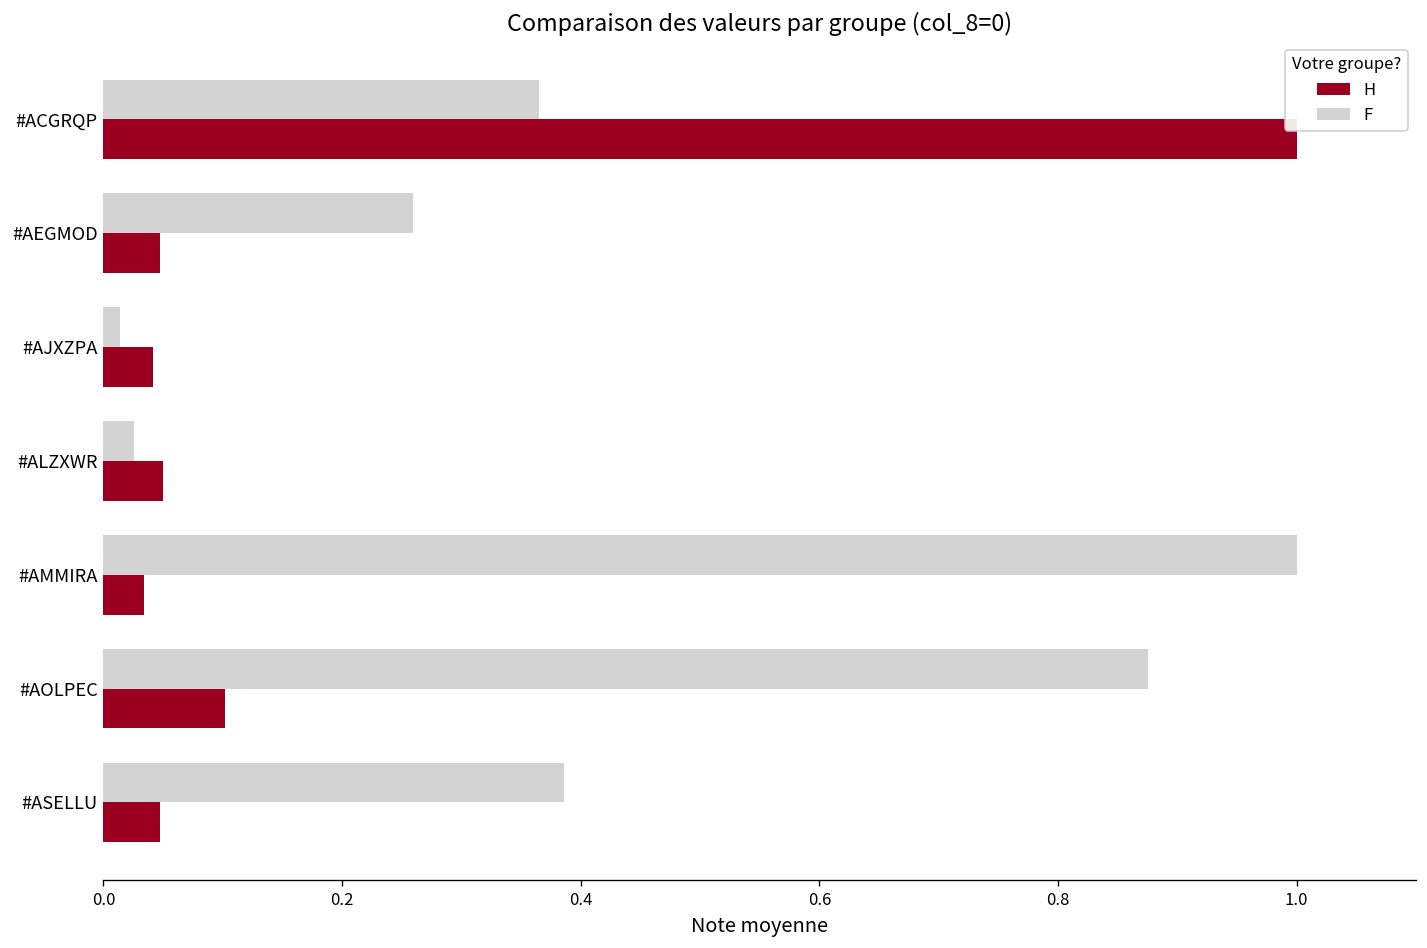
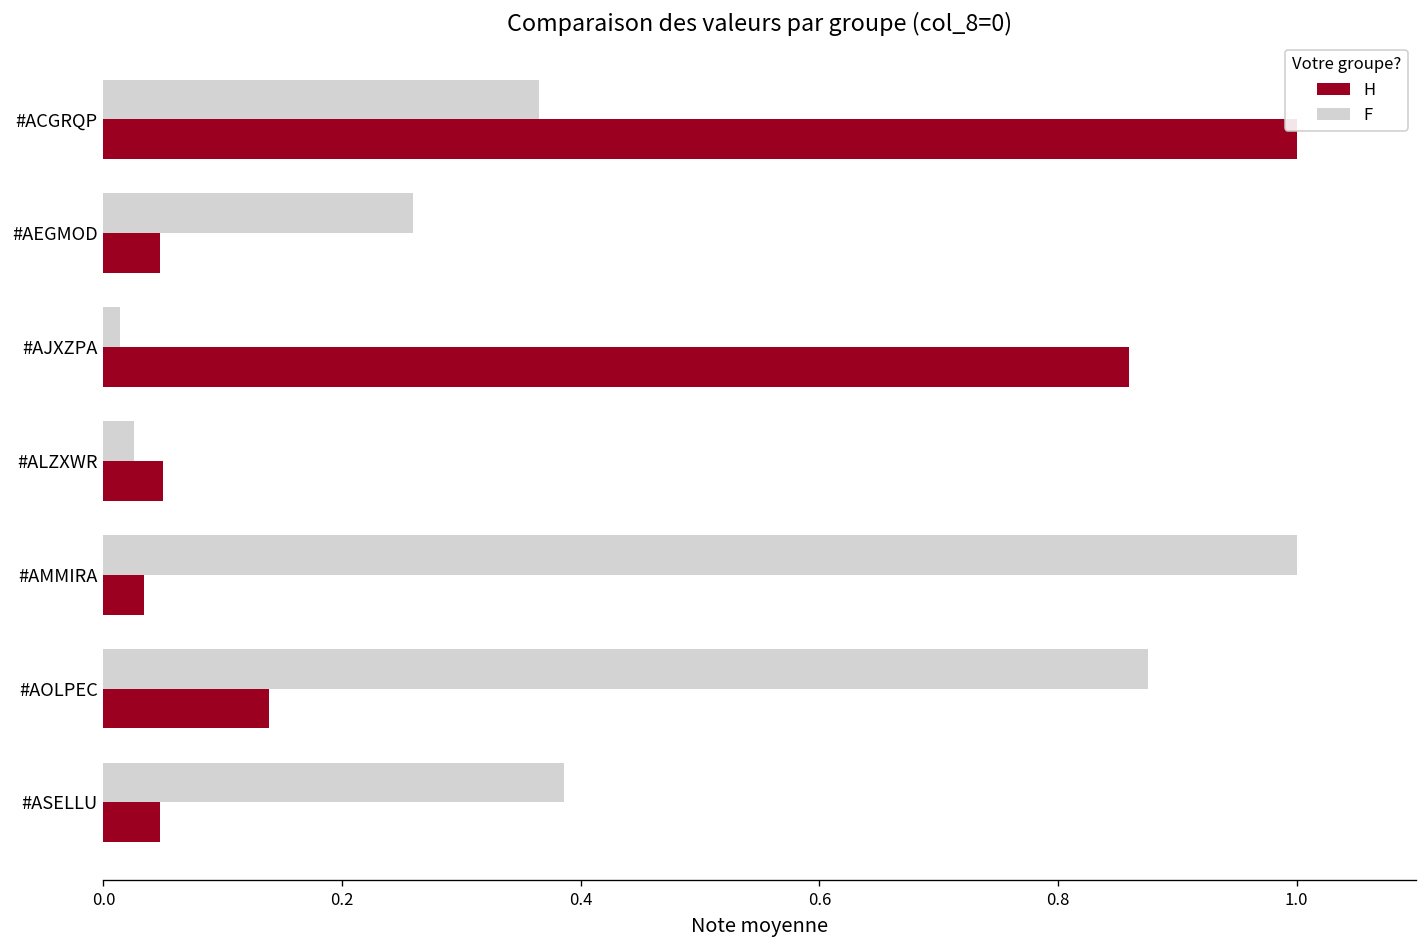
H, #AJXZPA: 0.04 -> 0.86
H, #AOLPEC: 0.10 -> 0.14
